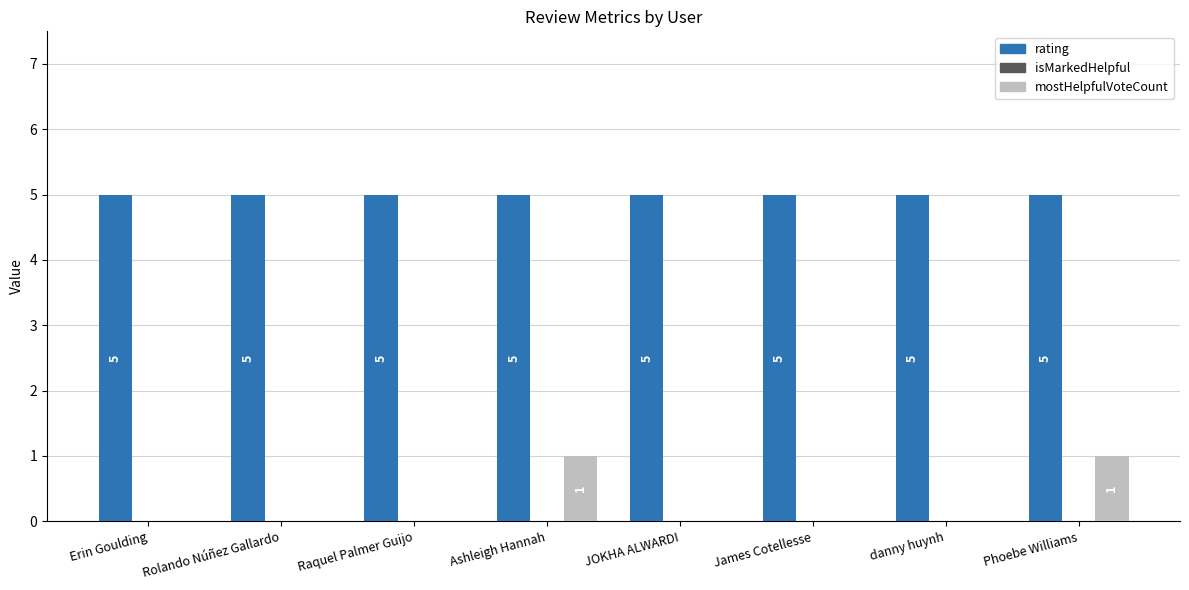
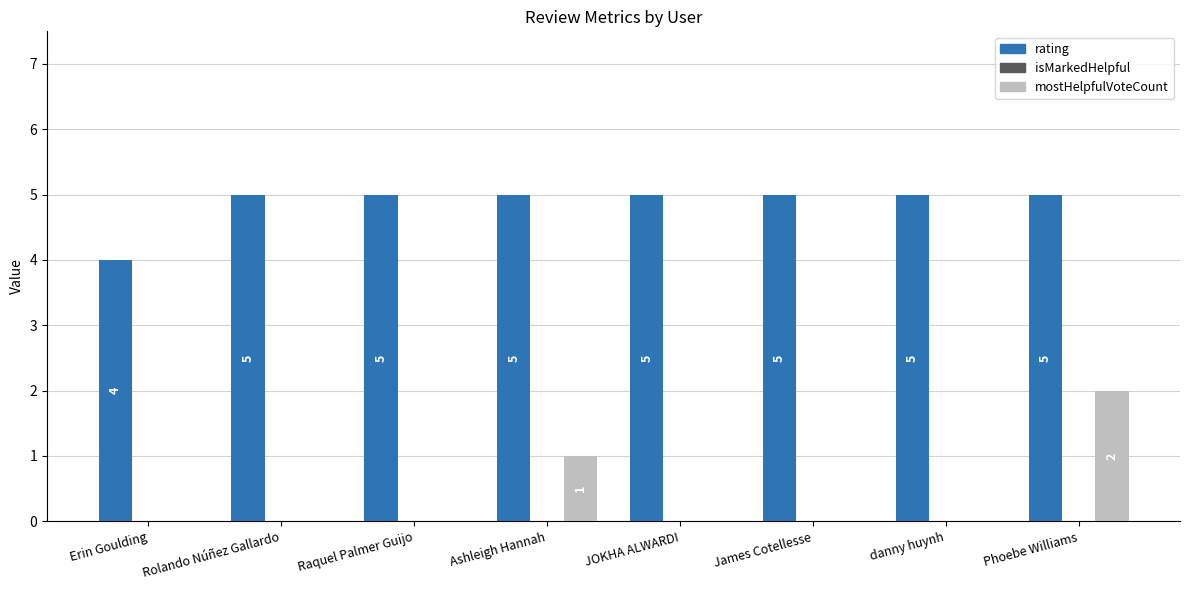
rating, Erin Goulding: 5 -> 4
mostHelpfulVoteCount, Phoebe Williams: 1 -> 2
